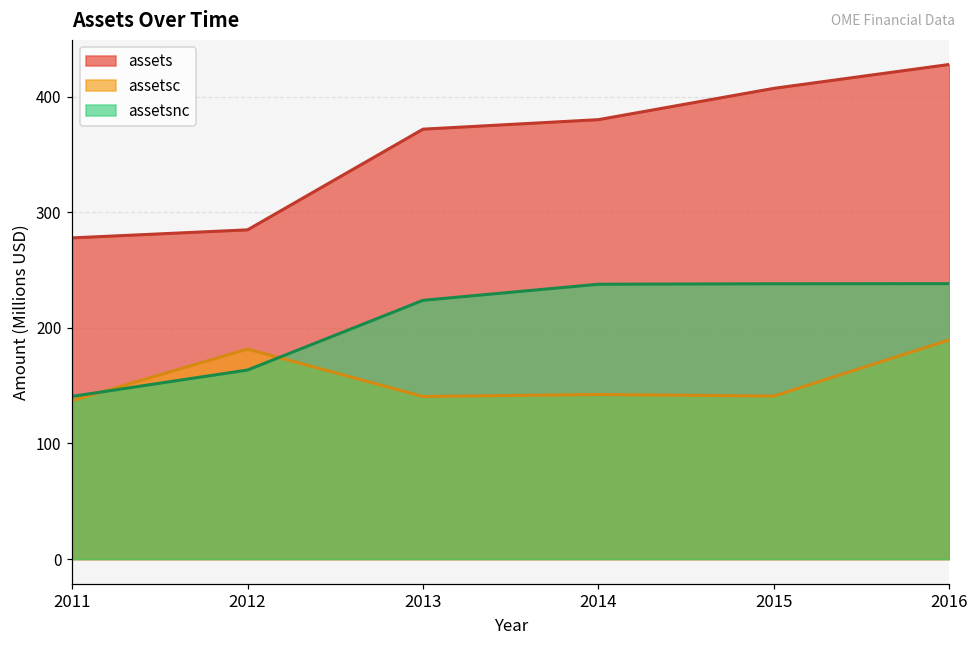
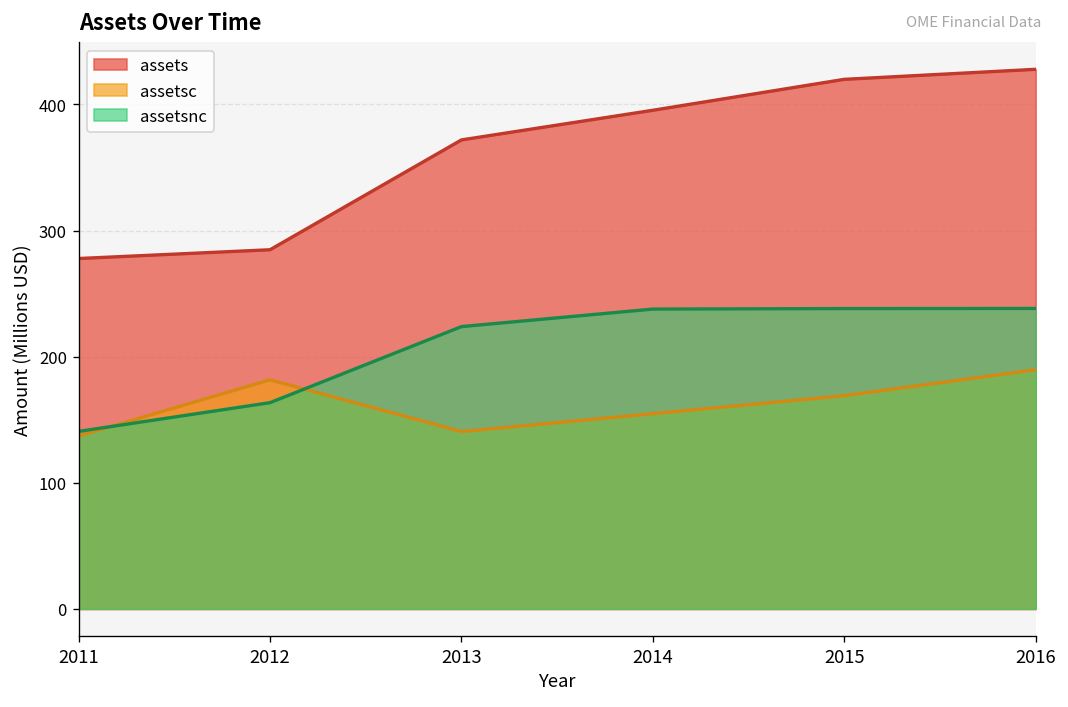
assets, 2014: 380 -> 395
assetsc, 2014: 142 -> 155
assets, 2015: 407 -> 420
assetsc, 2015: 141 -> 169
